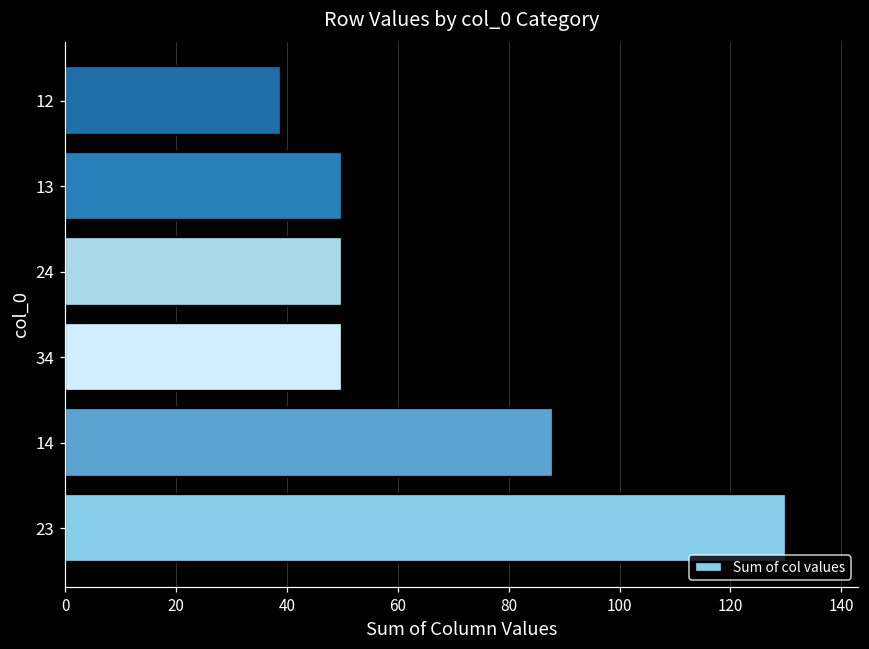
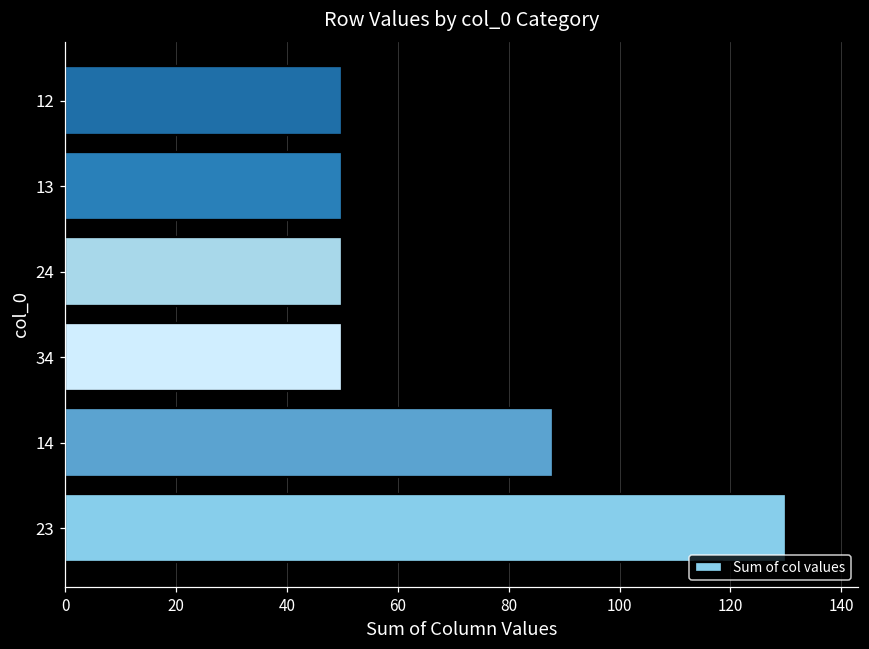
12: 39 -> 50
